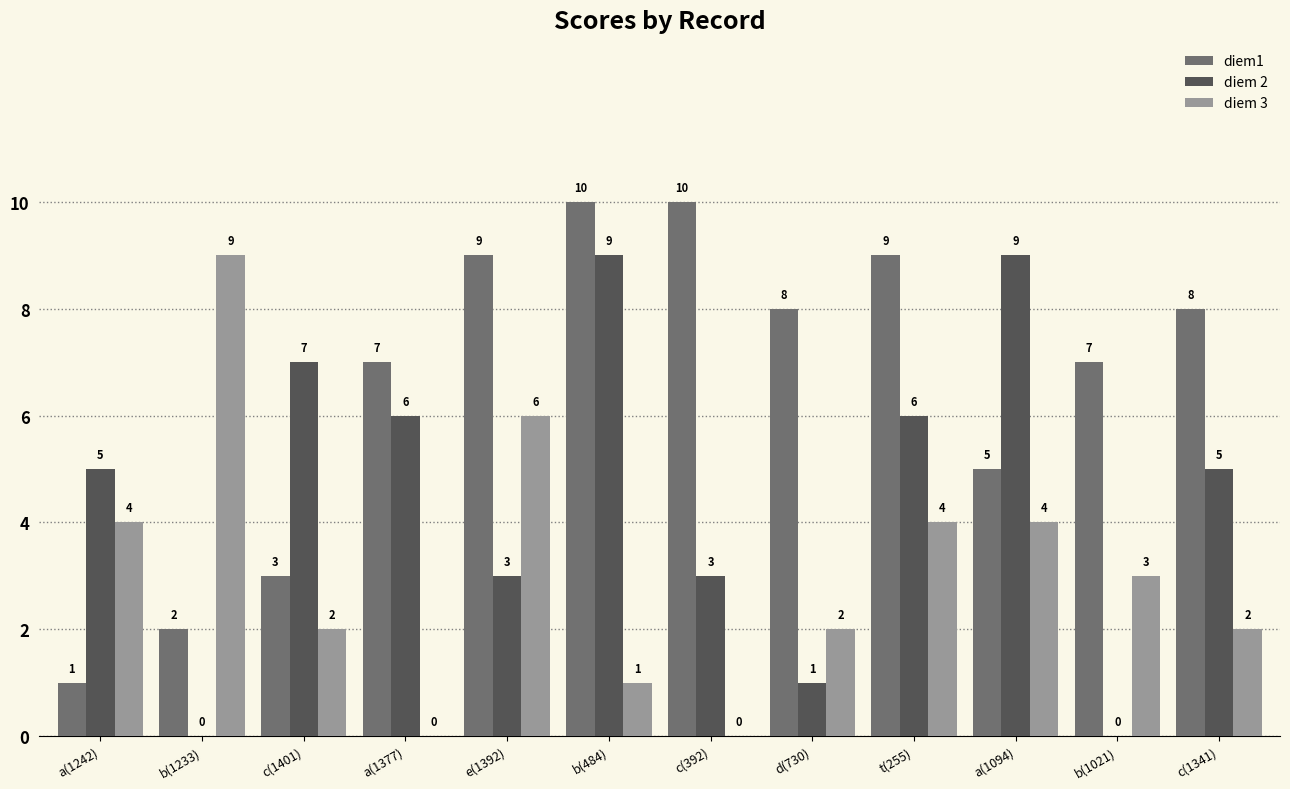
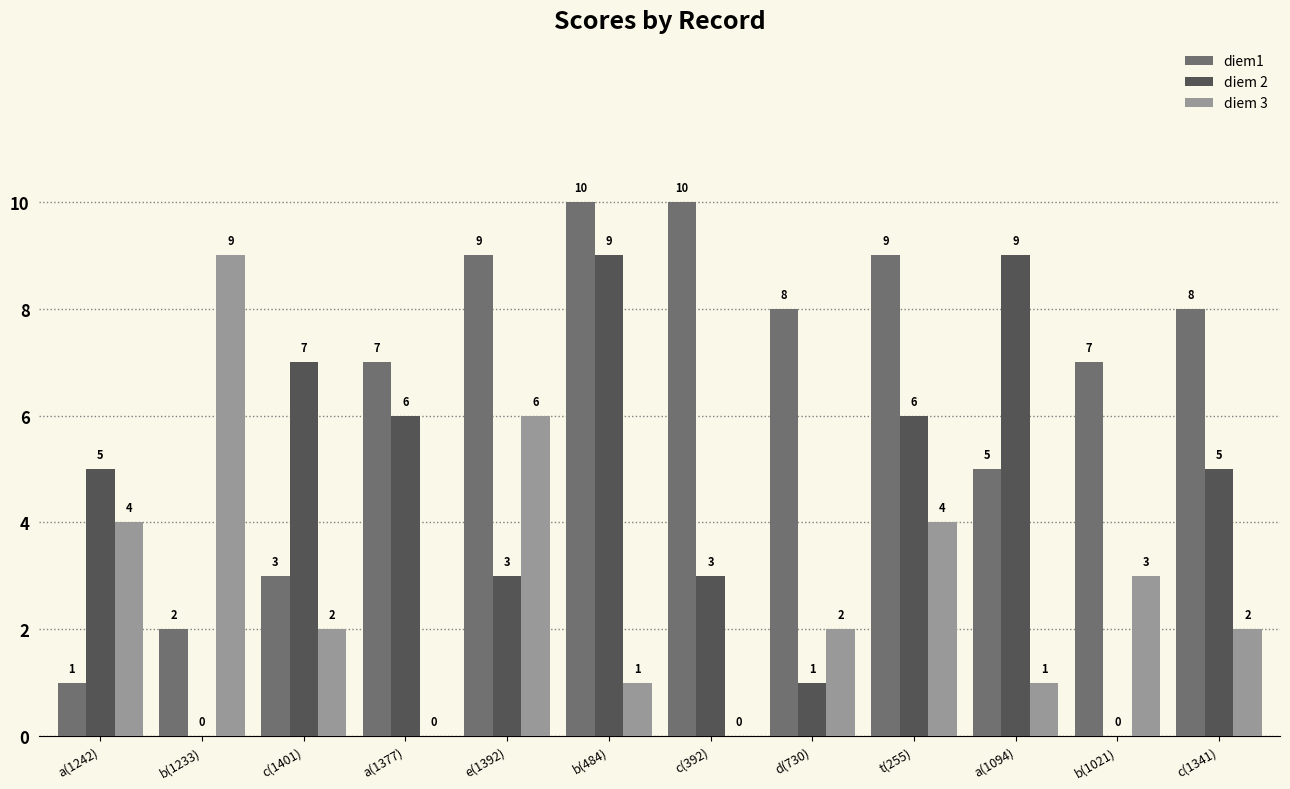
diem 3, a(1094): 4 -> 1
